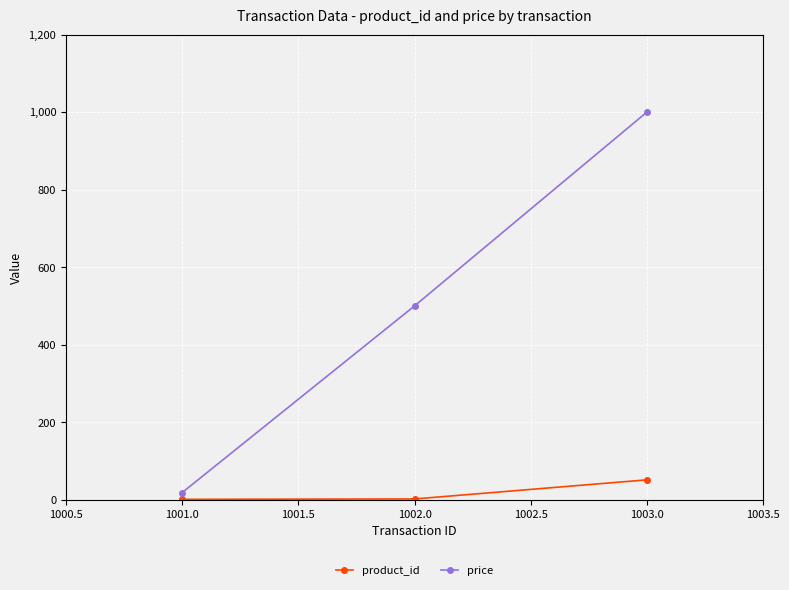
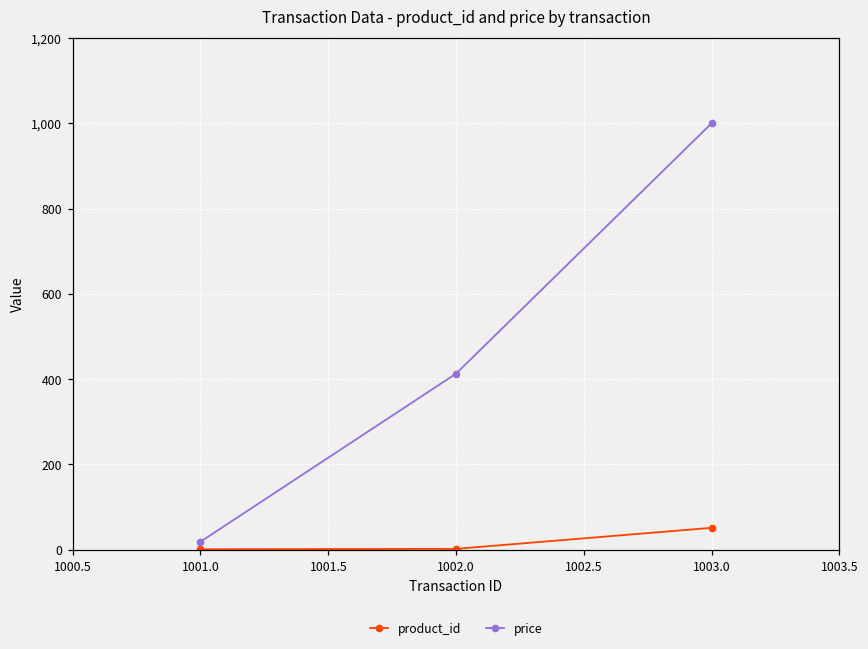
price, 1002.0: 500 -> 410
